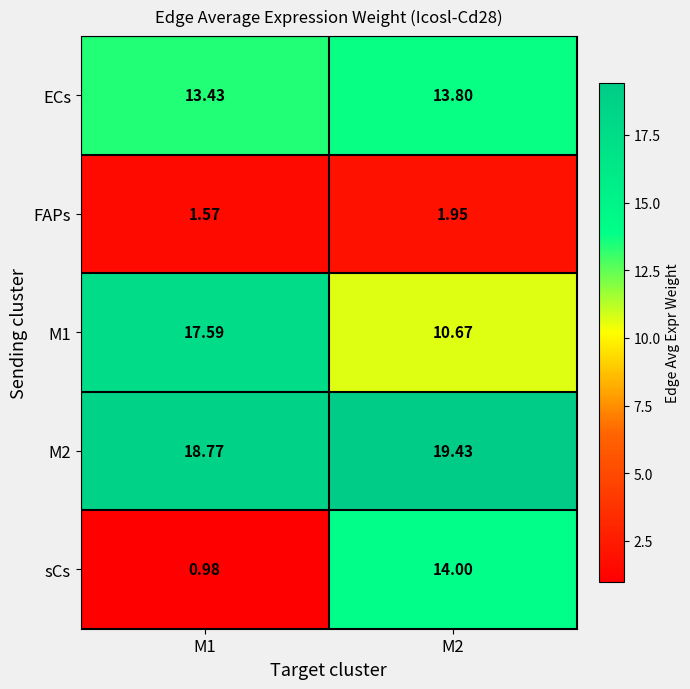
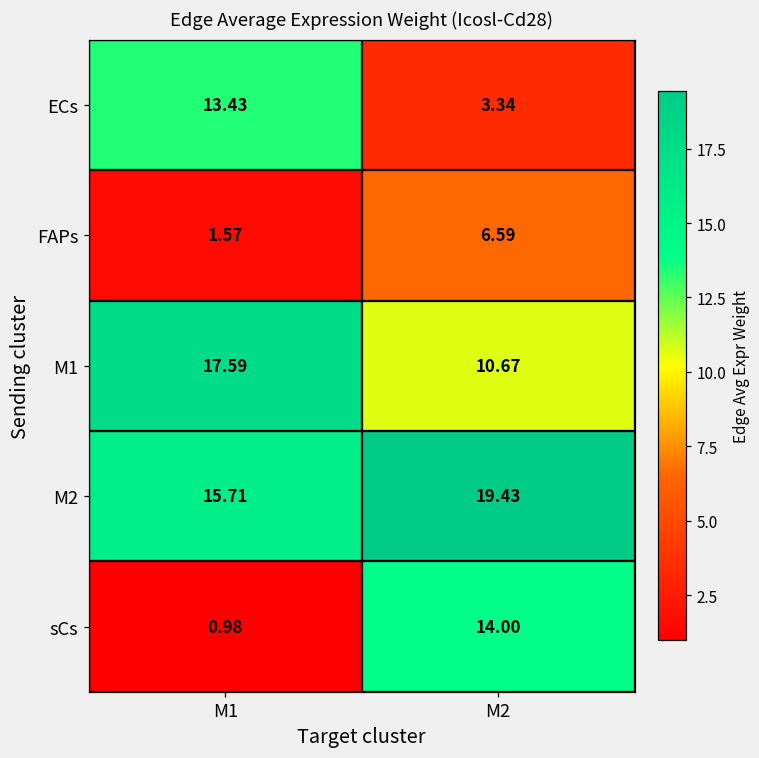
ECs, M2: 13.80 -> 3.34
FAPs, M2: 1.95 -> 6.59
M2, M1: 18.77 -> 15.71
